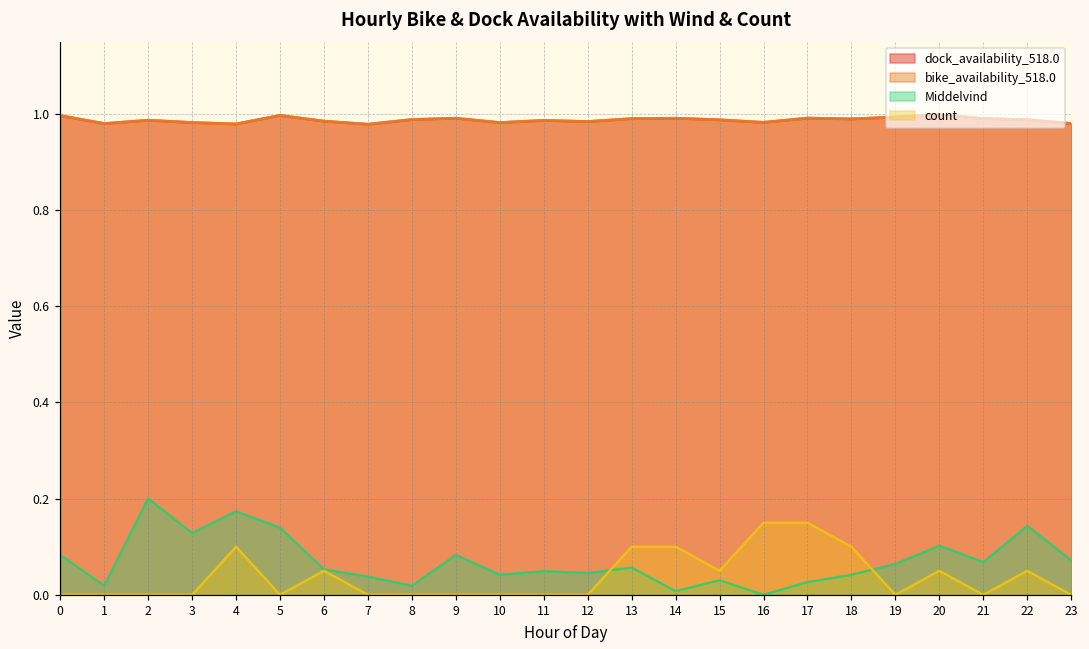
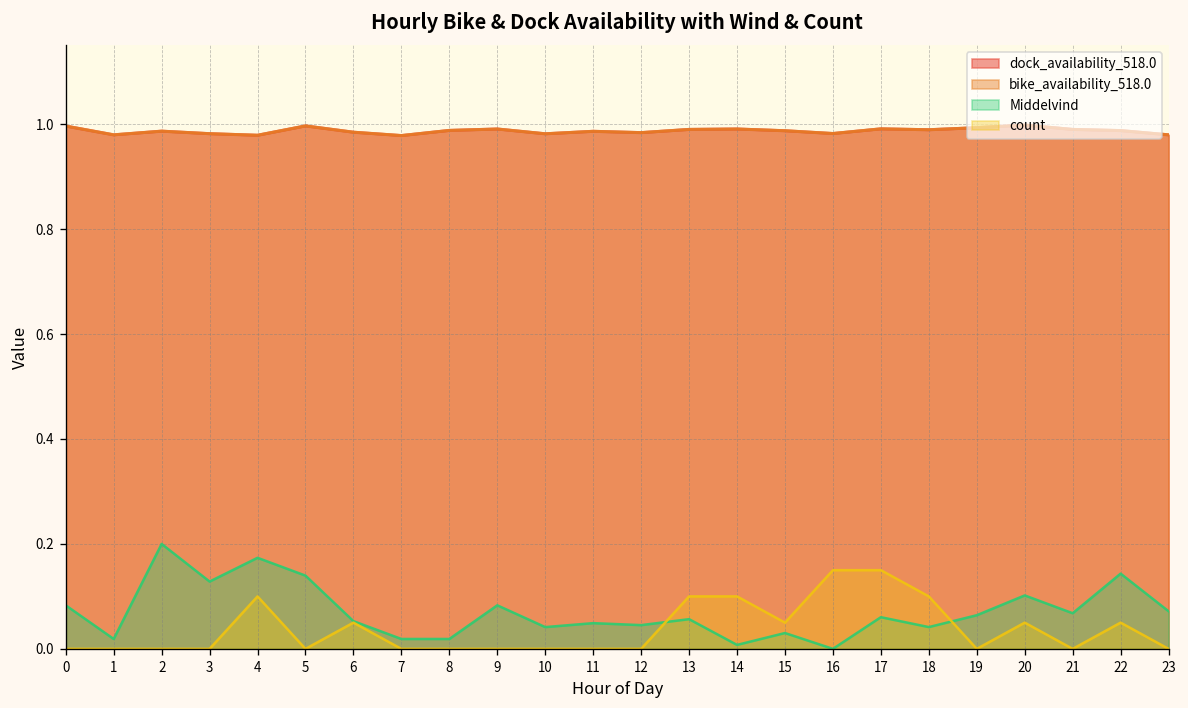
Middelvind, 7: 0.04 -> 0.02
Middelvind, 17: 0.03 -> 0.06
